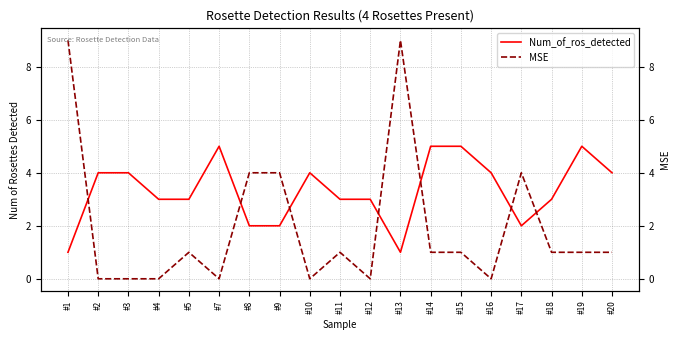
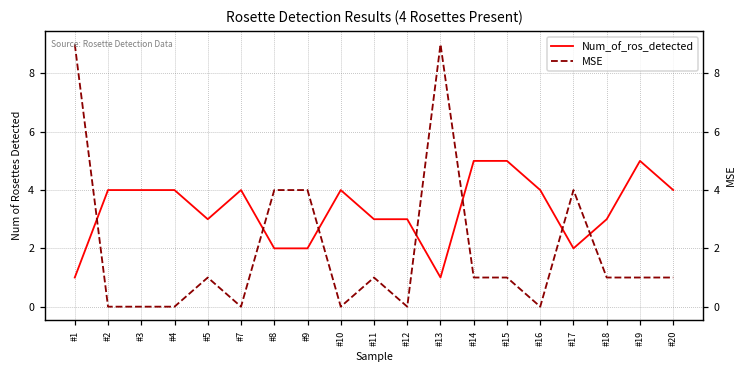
Num_of_ros_detected, #4: 3 -> 4
Num_of_ros_detected, #7: 5 -> 4
